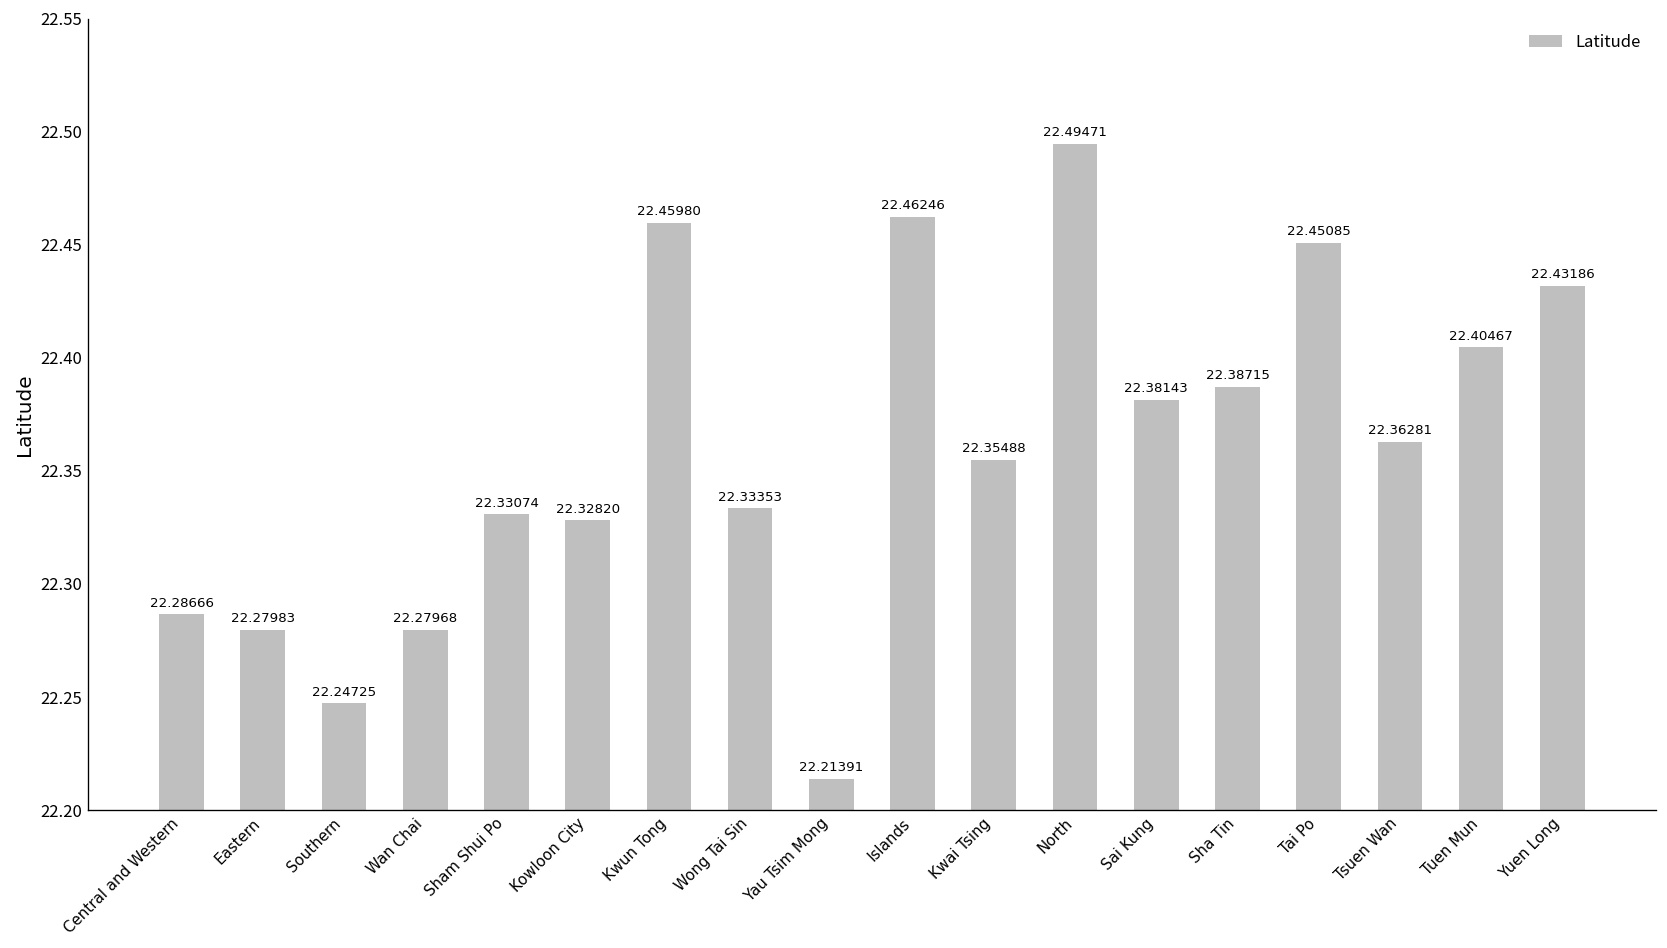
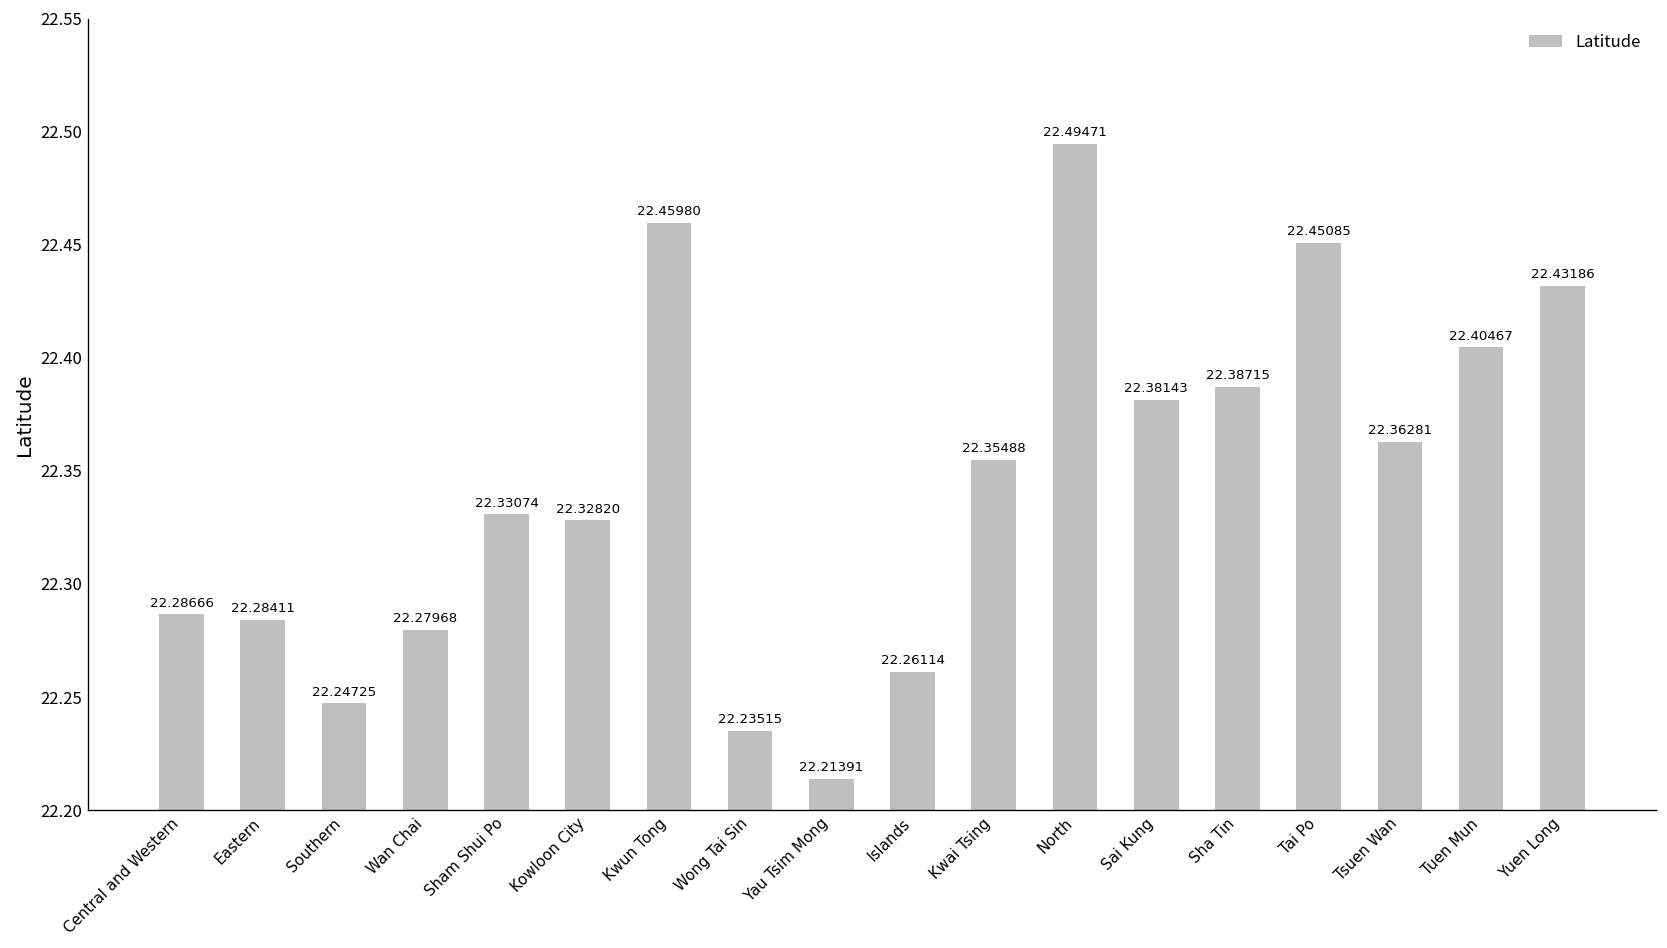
Eastern: 22.27983 -> 22.28411
Wong Tai Sin: 22.33353 -> 22.23515
Islands: 22.46246 -> 22.26114
